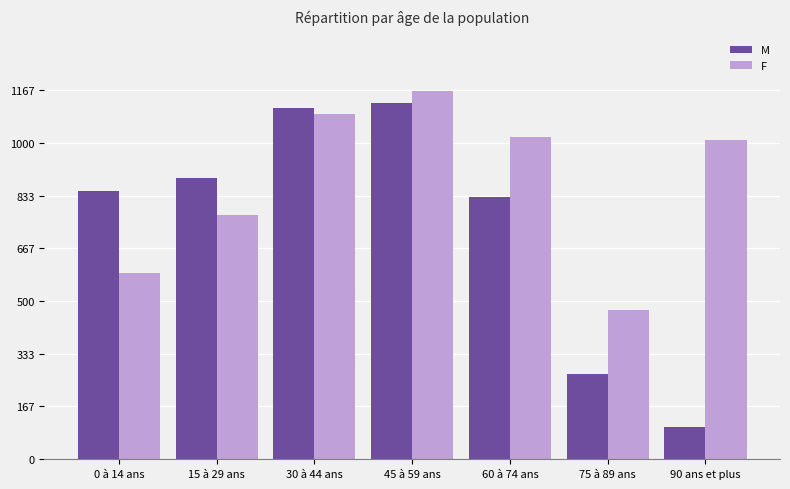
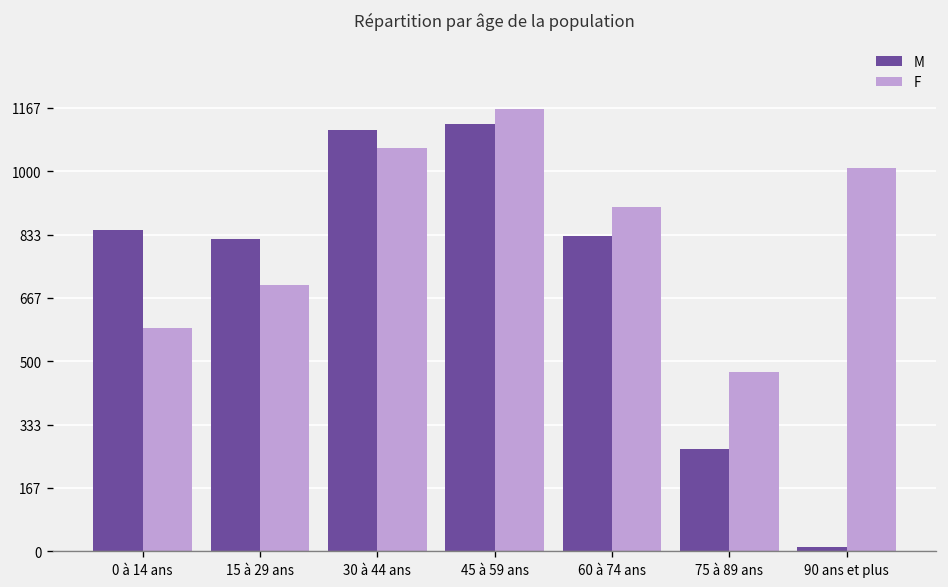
M, 15 à 29 ans: 890 -> 820
F, 15 à 29 ans: 770 -> 700
F, 30 à 44 ans: 1090 -> 1060
F, 60 à 74 ans: 1020 -> 910
M, 90 ans et plus: 100 -> 10
